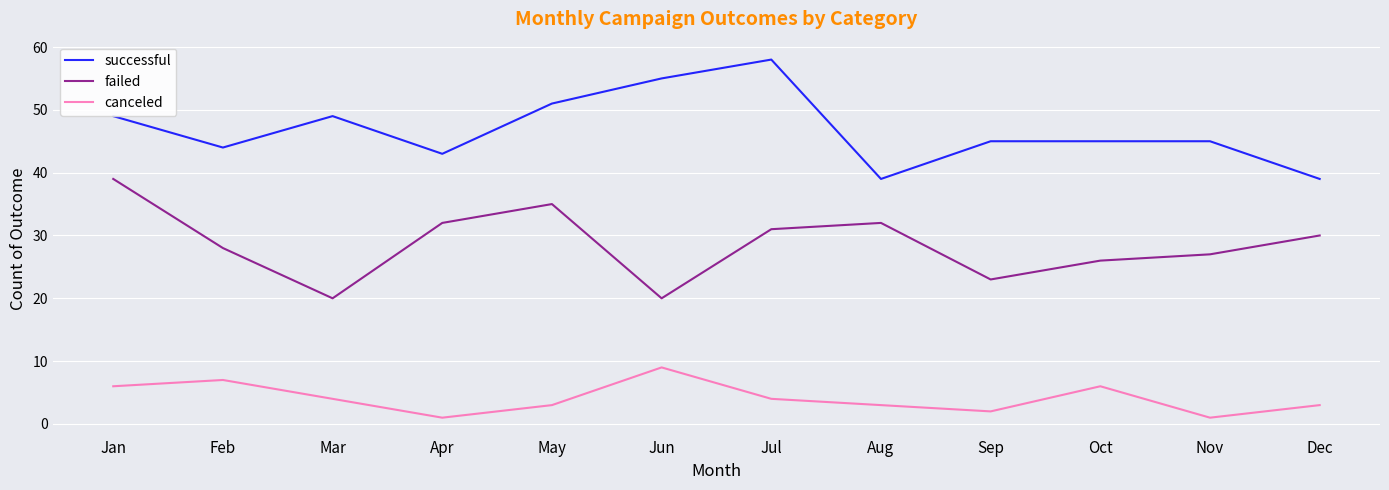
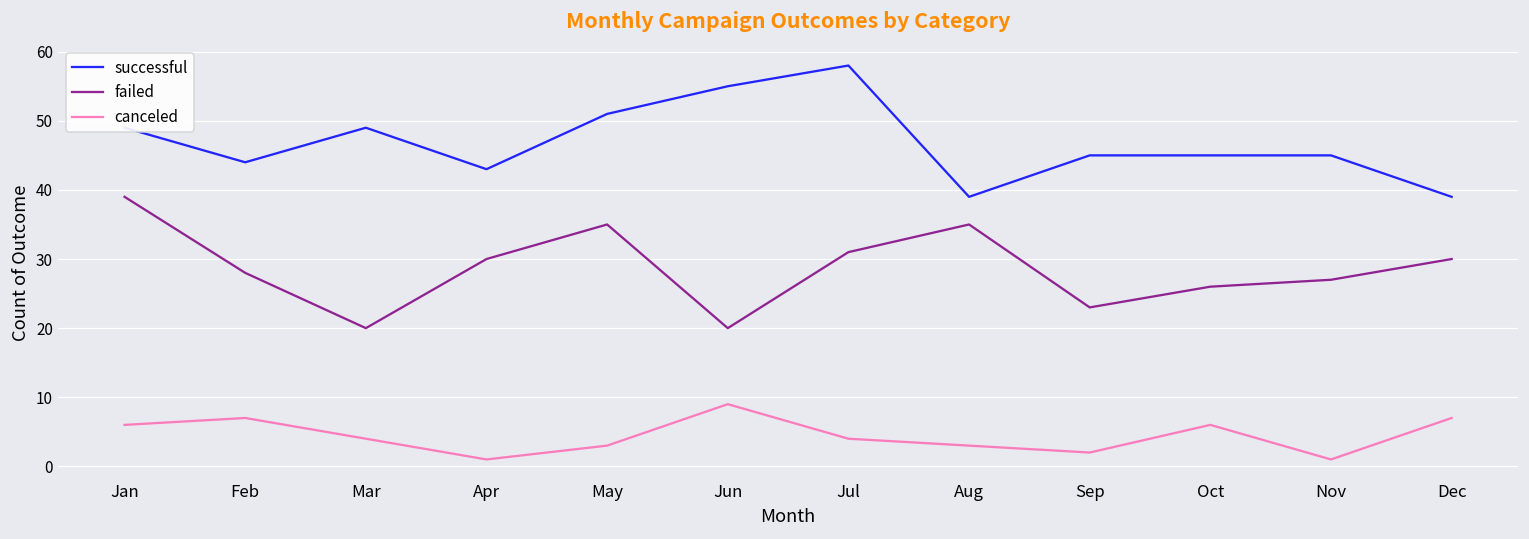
failed, Apr: 32 -> 30
failed, Aug: 32 -> 35
canceled, Dec: 3 -> 7
